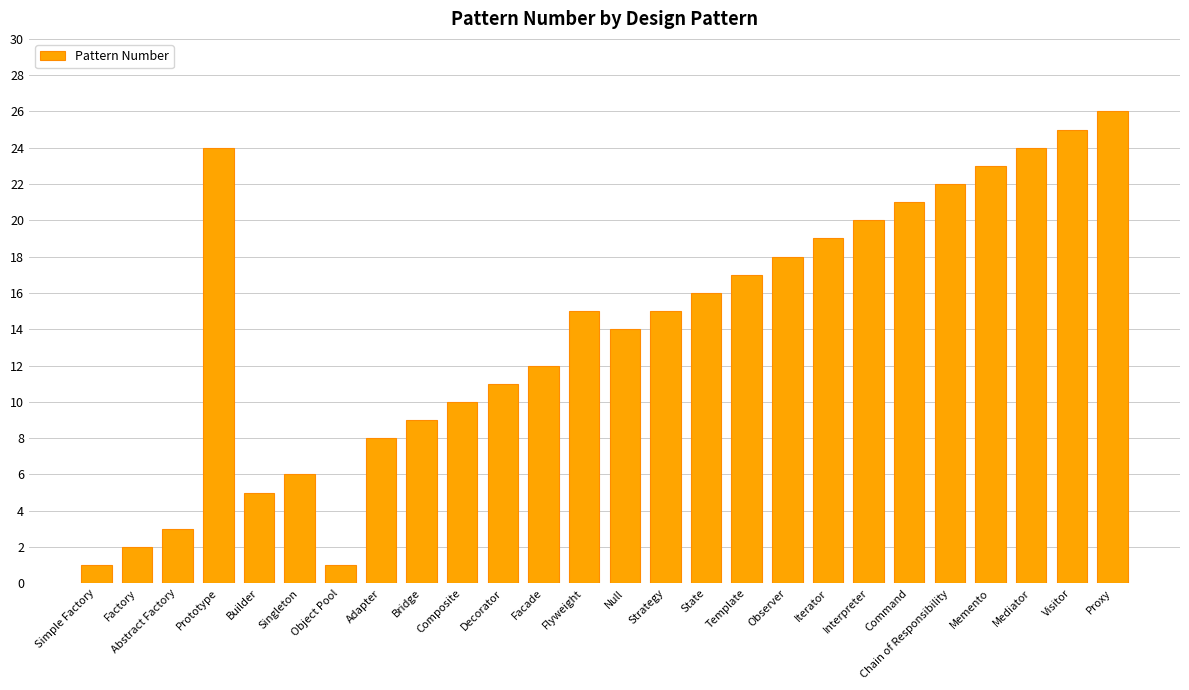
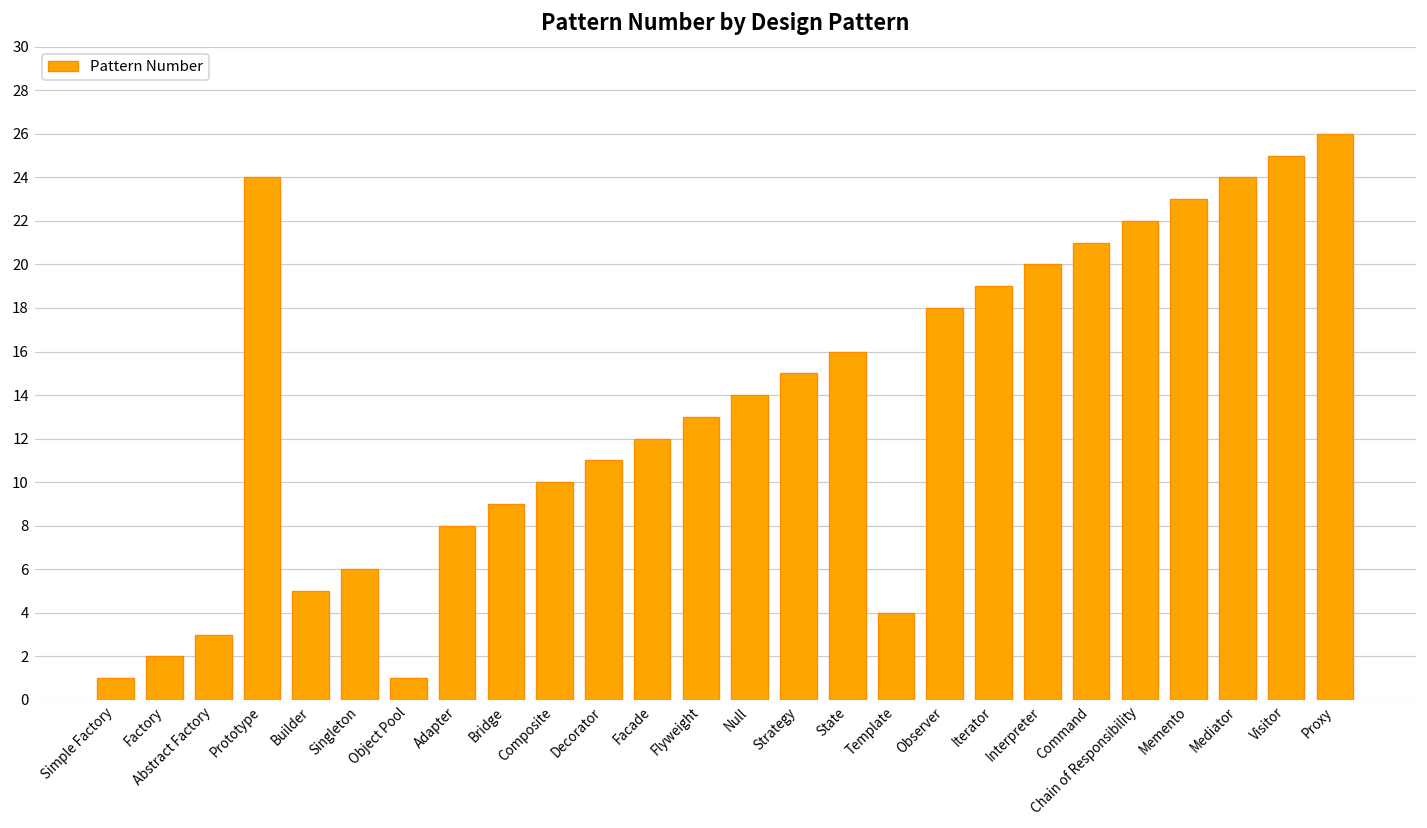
Flyweight: 15 -> 13
Template: 17 -> 4
